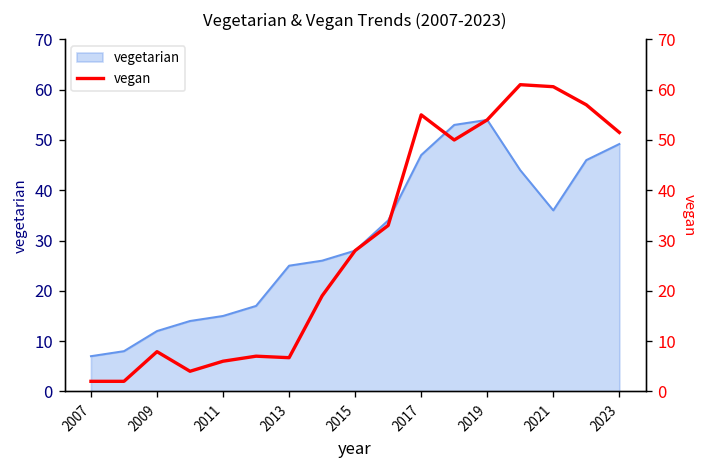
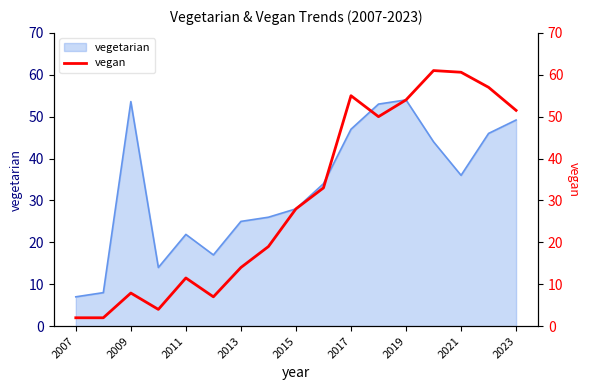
vegetarian, 2009: 12 -> 54
vegetarian, 2011: 15 -> 22
vegan, 2011: 6 -> 12
vegan, 2013: 7 -> 14
